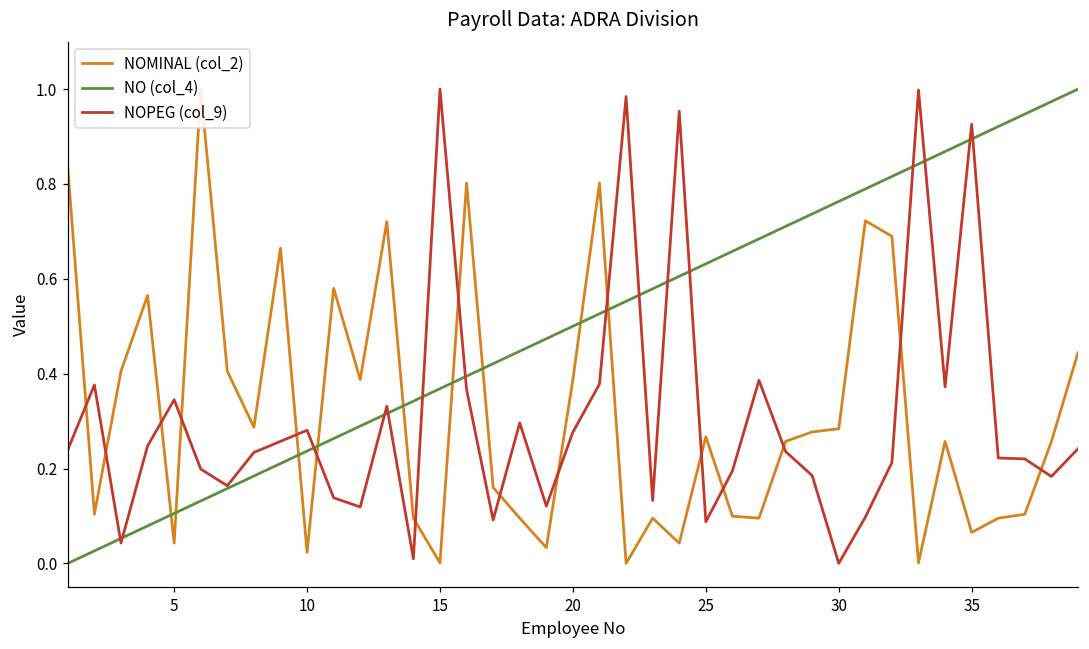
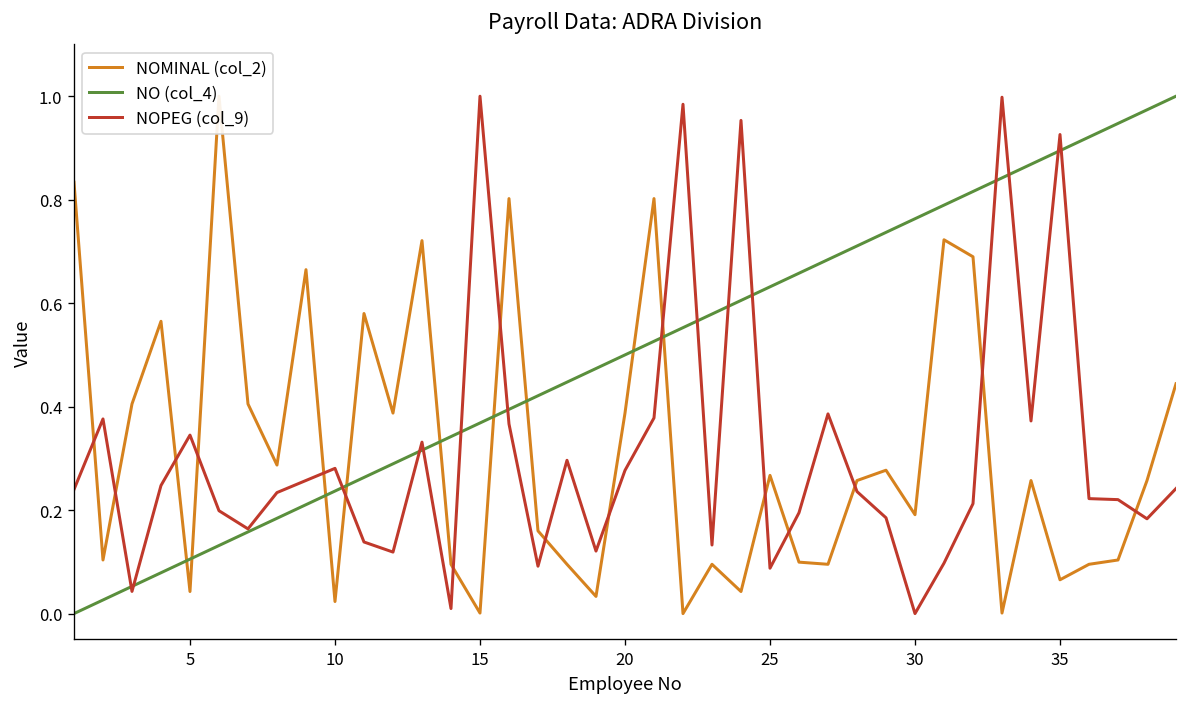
NOMINAL (col_2), 30: 0.28 -> 0.19
